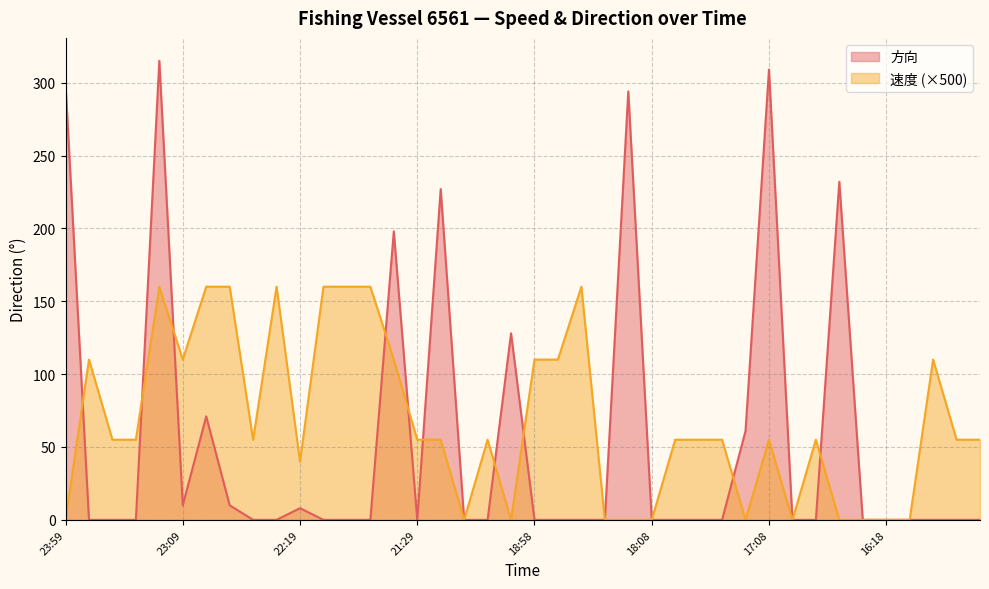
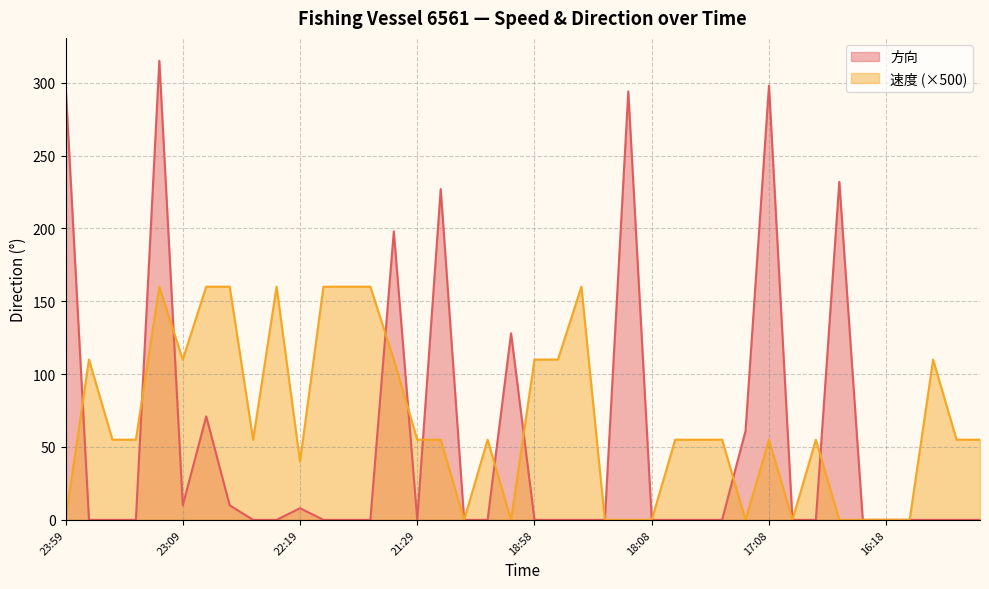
方向, 17:08: 309 -> 298
